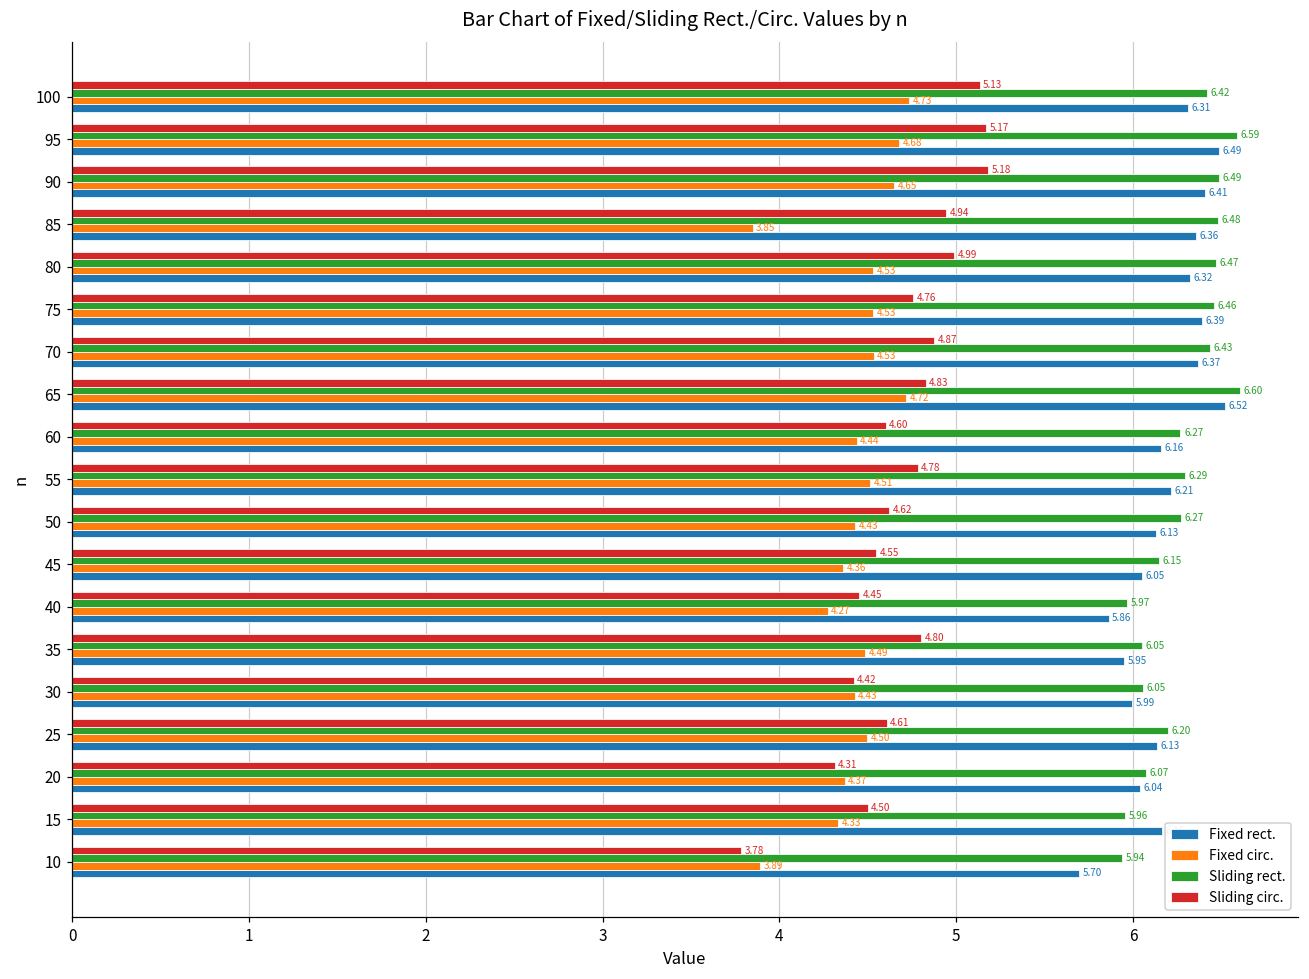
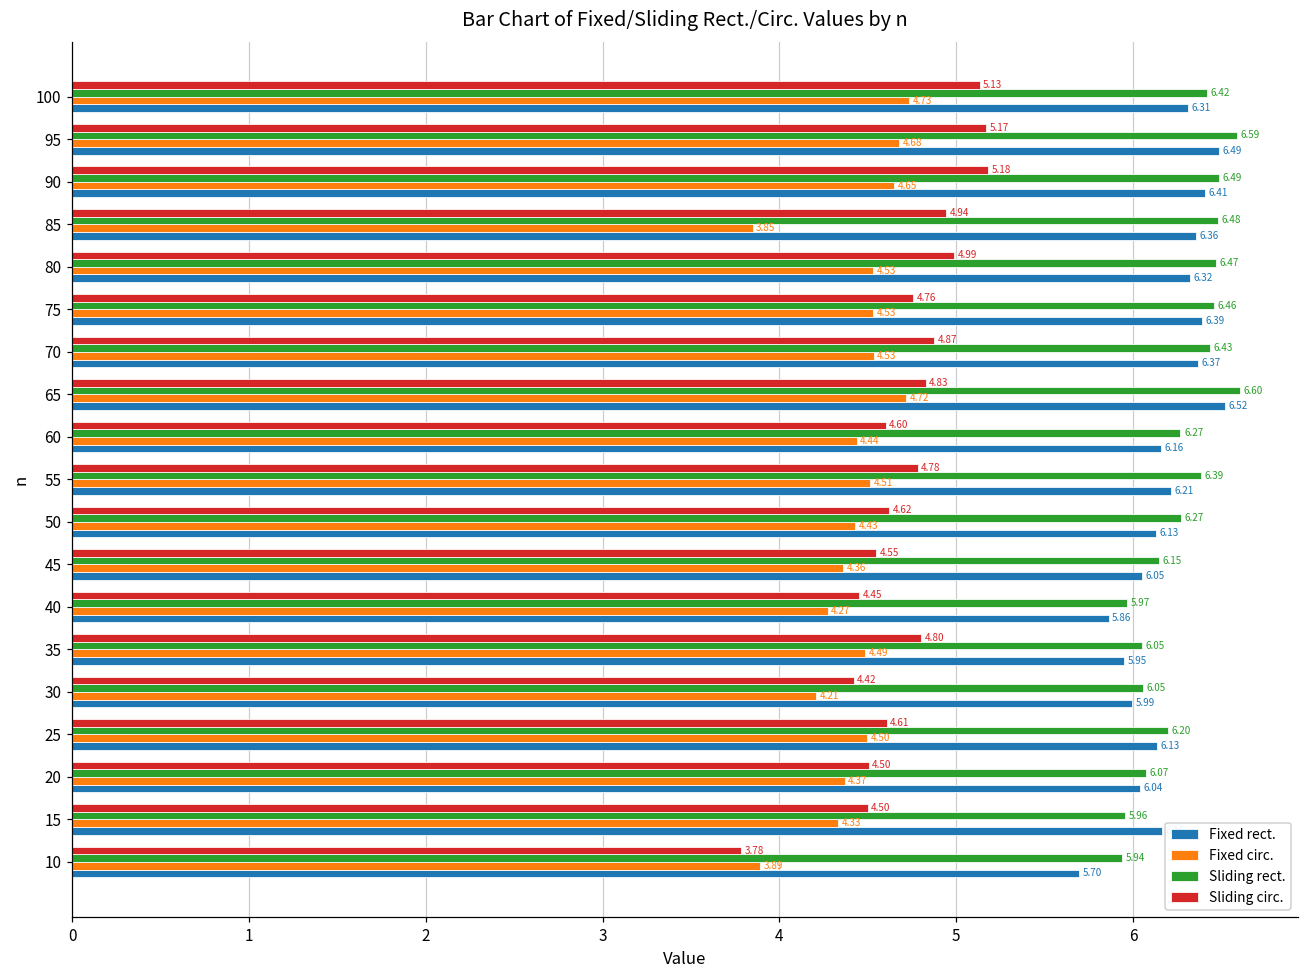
Sliding rect., 55: 6.29 -> 6.39
Fixed circ., 30: 4.43 -> 4.21
Sliding circ., 20: 4.31 -> 4.50
